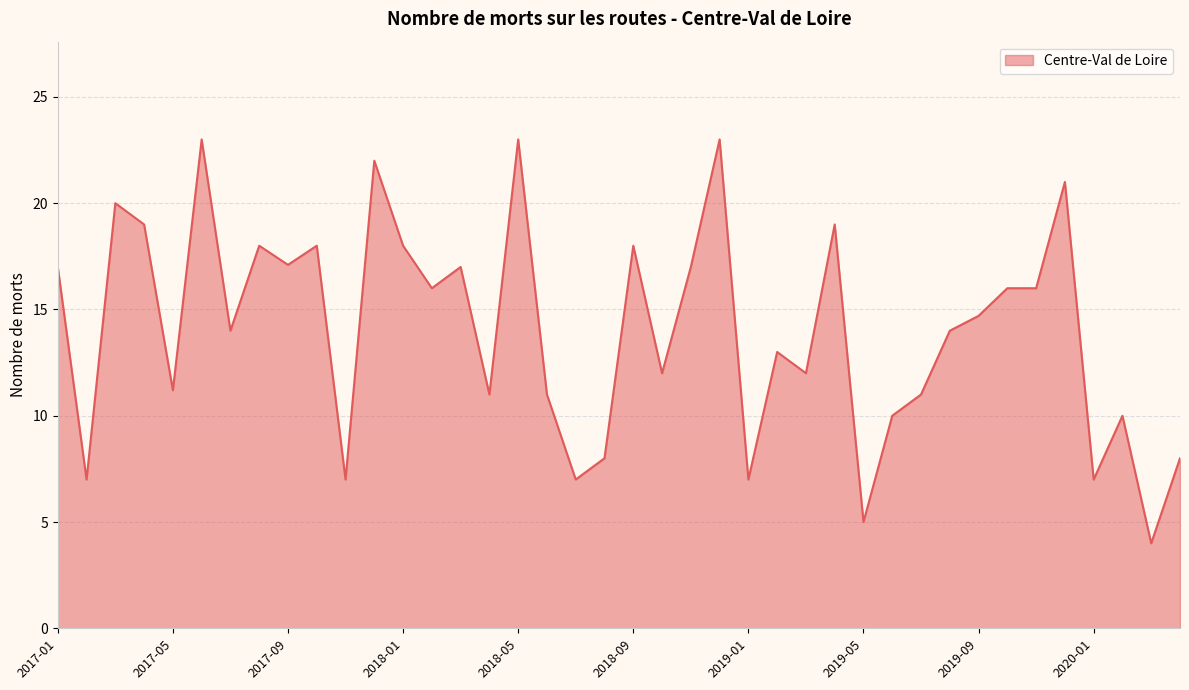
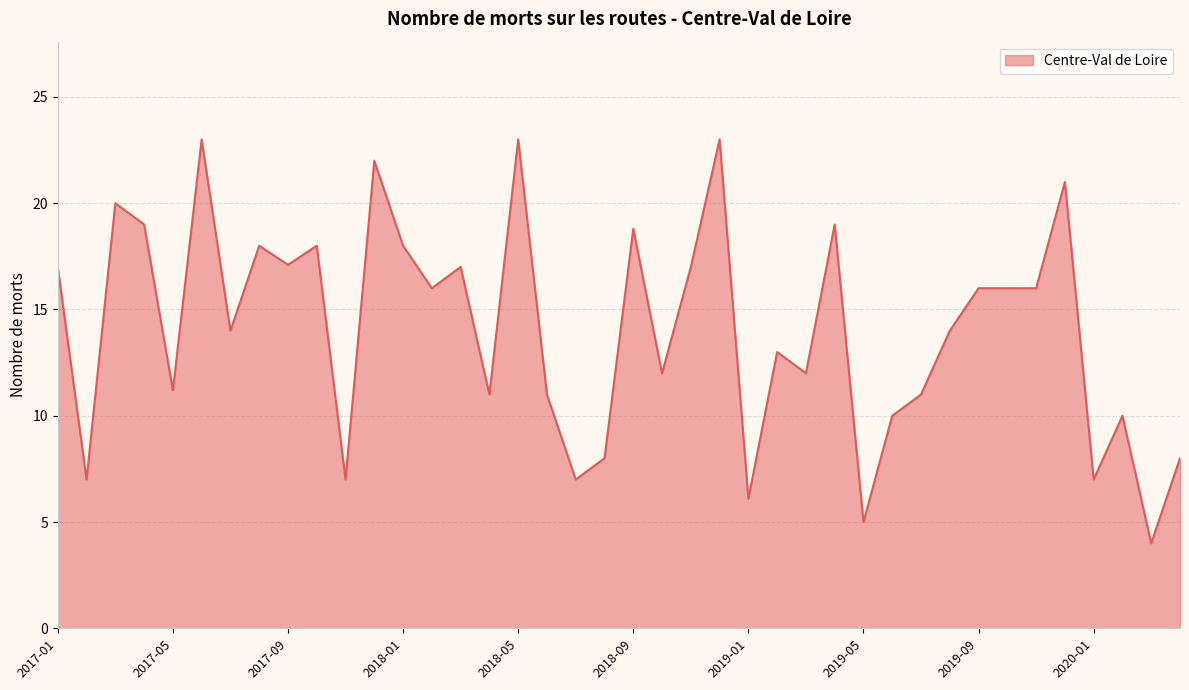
2018-09: 18.0 -> 18.8
2019-01: 7.0 -> 6.1
2019-09: 14.7 -> 16.0
